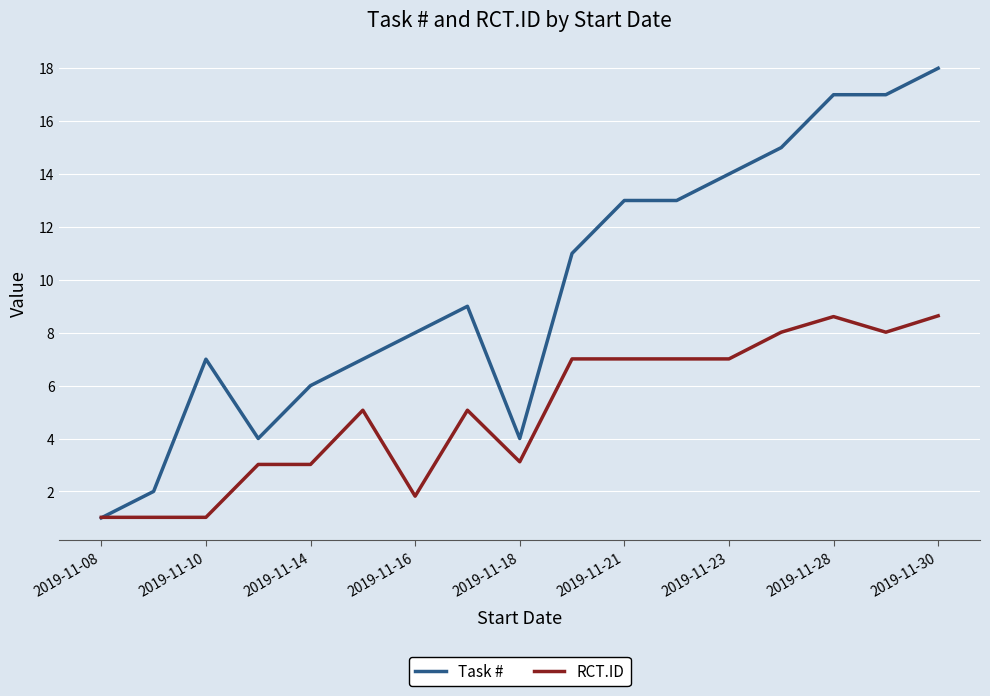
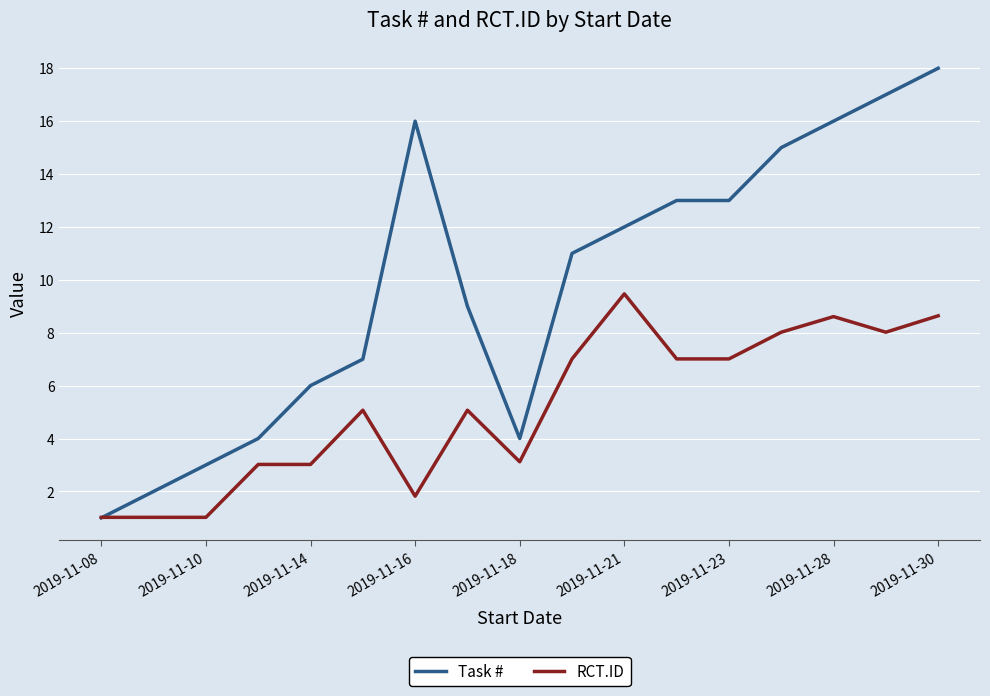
Task #, 2019-11-10: 7 -> 3
Task #, 2019-11-16: 8 -> 16
Task #, 2019-11-21: 13 -> 12
RCT.ID, 2019-11-21: 7.0 -> 9.5
Task #, 2019-11-23: 14 -> 13
Task #, 2019-11-28: 17 -> 16
